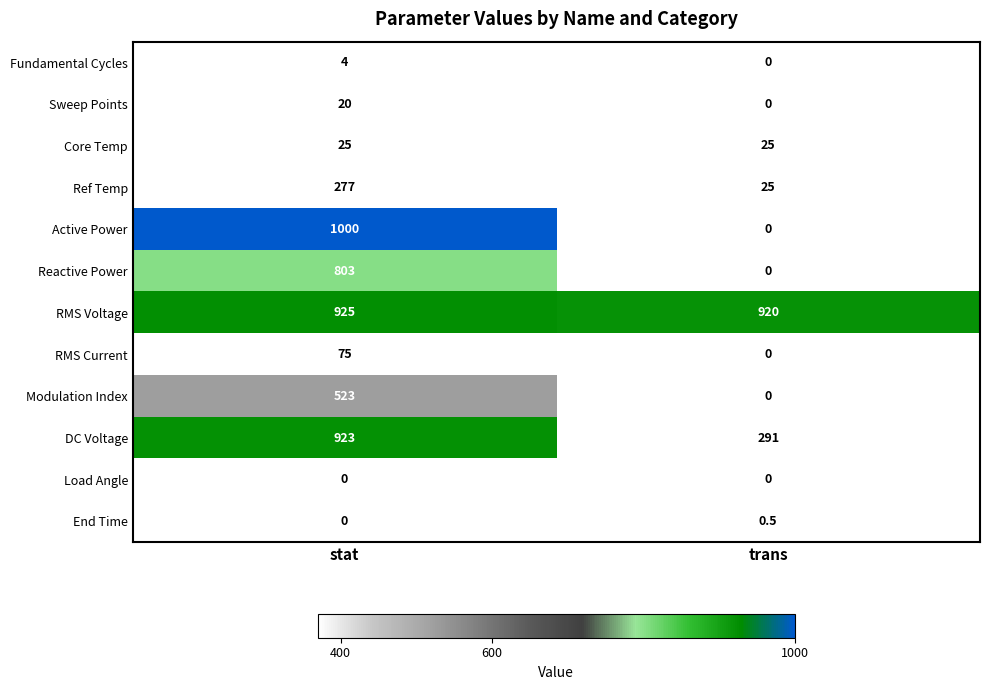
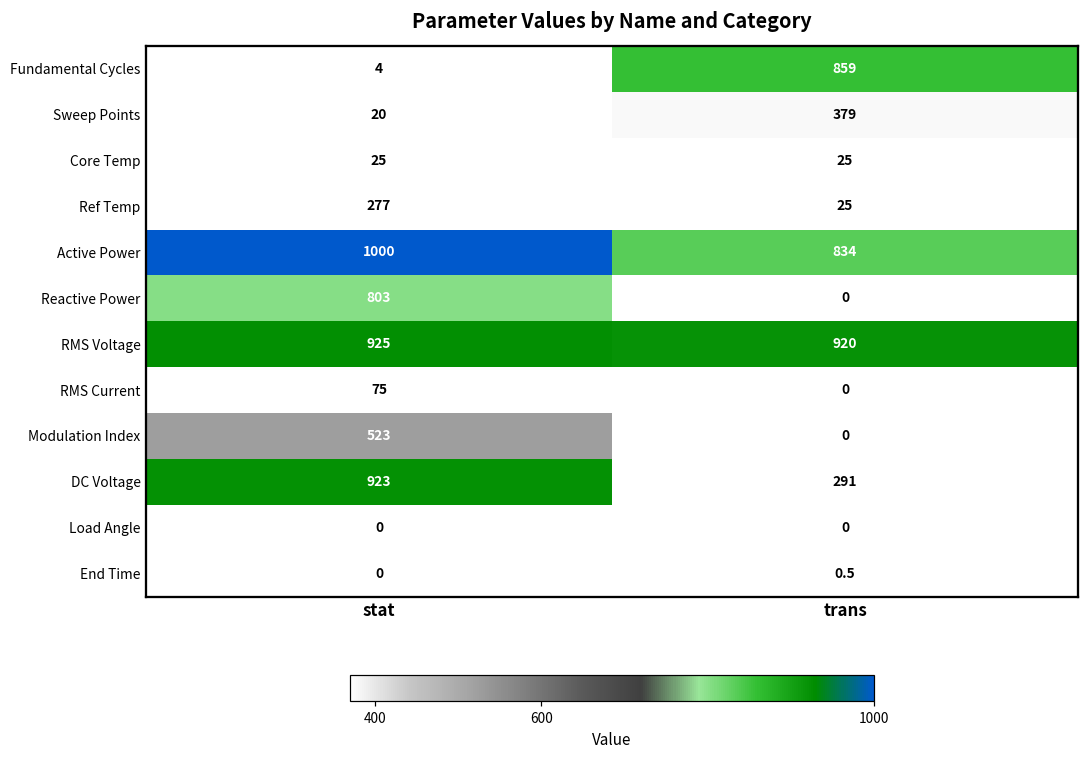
Fundamental Cycles, trans: 0 -> 859
Sweep Points, trans: 0 -> 379
Active Power, trans: 0 -> 834
